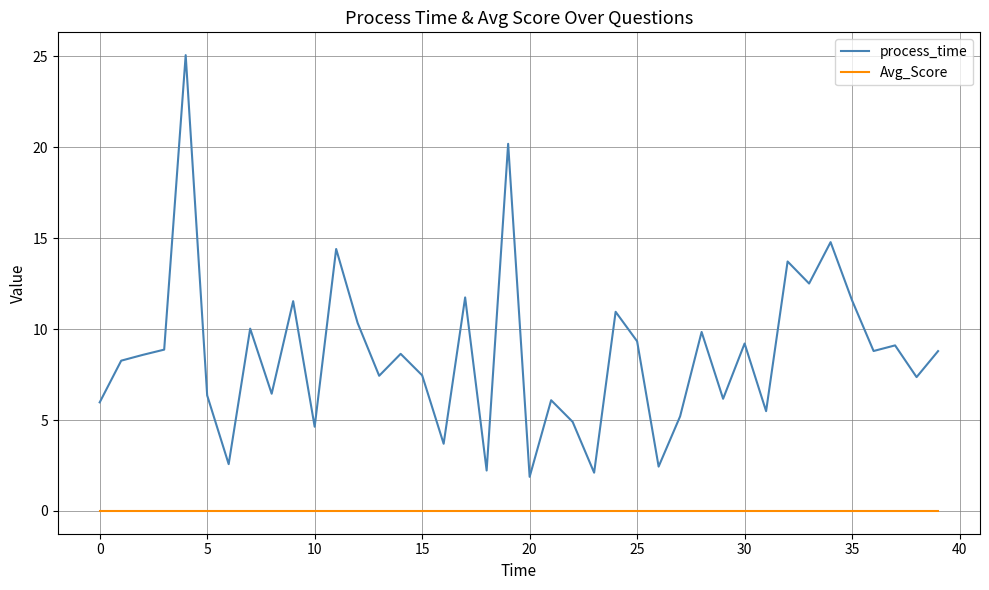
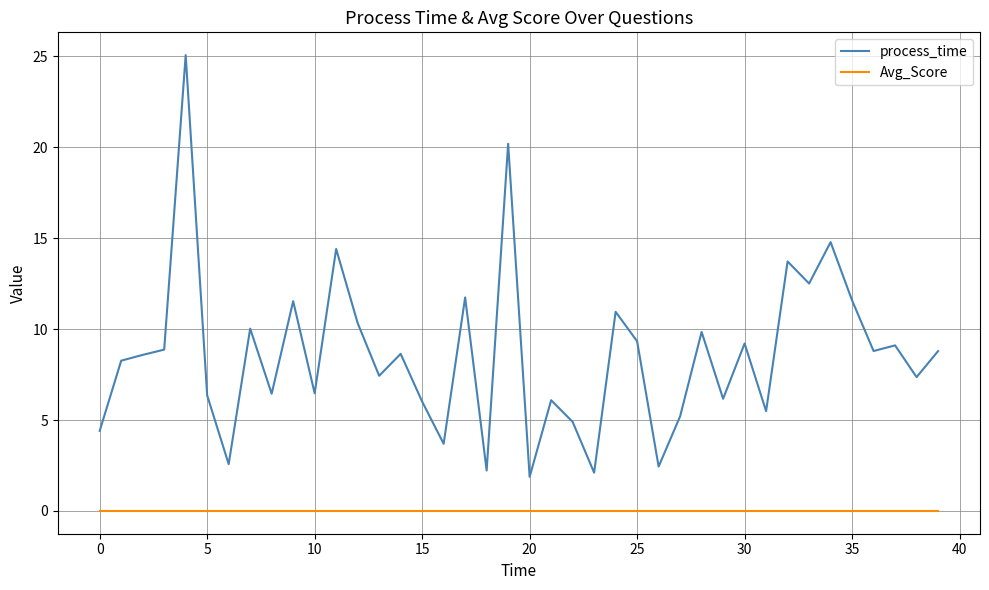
process_time, 0: 6.0 -> 4.4
process_time, 10: 4.6 -> 6.5
process_time, 15: 7.5 -> 6.0
